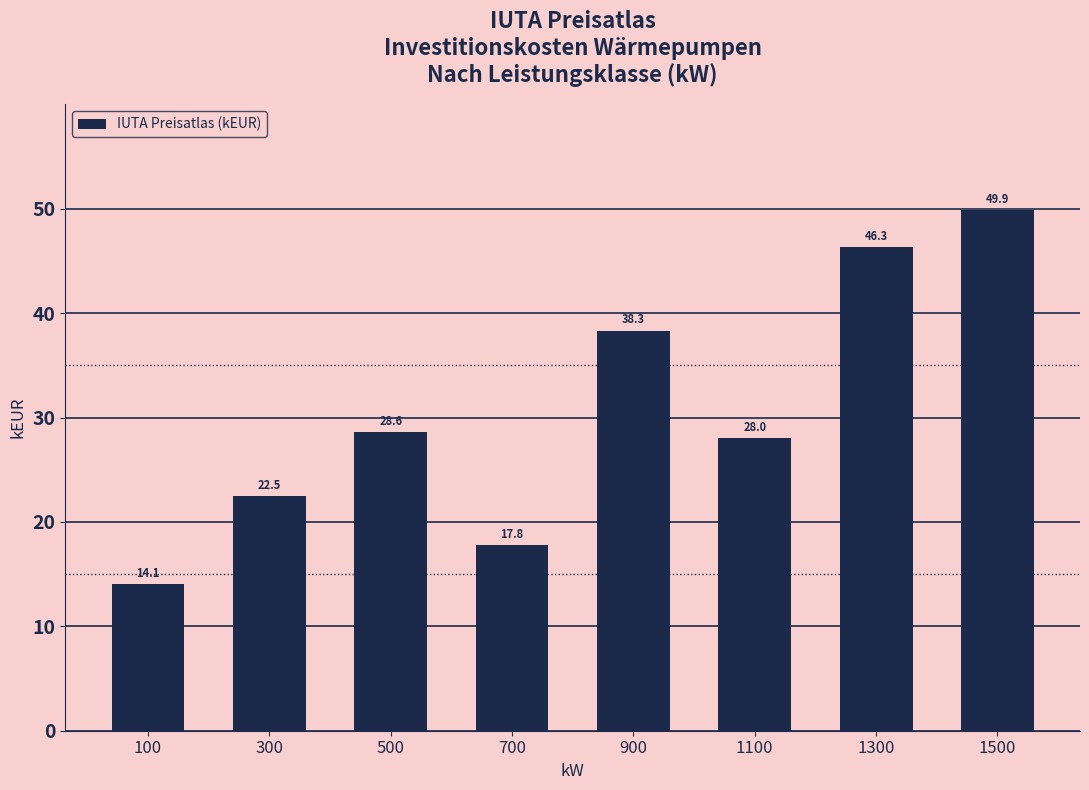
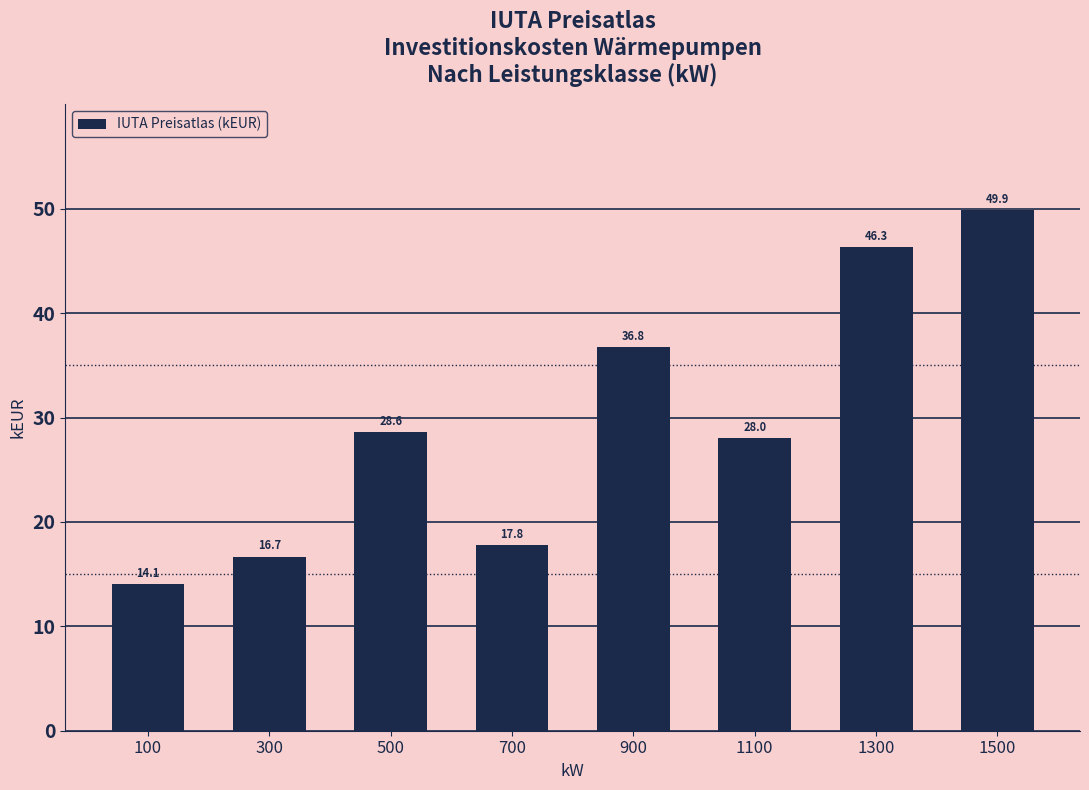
300: 22.5 -> 16.7
900: 38.3 -> 36.8
